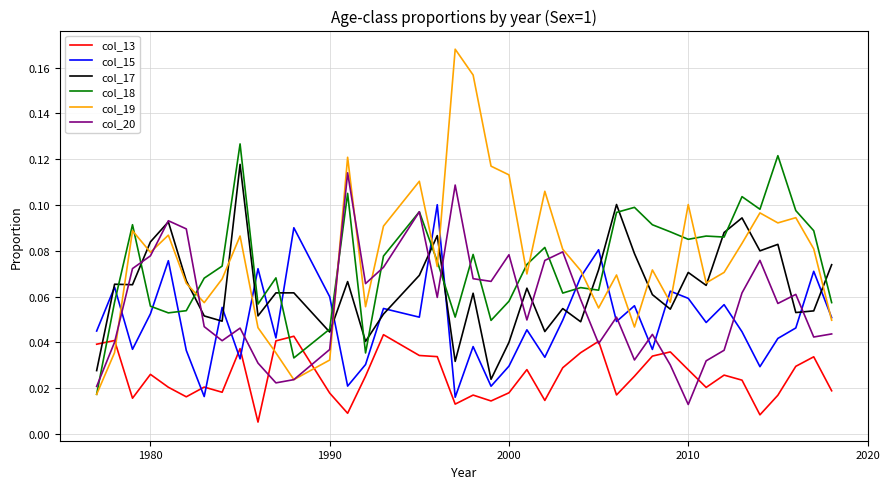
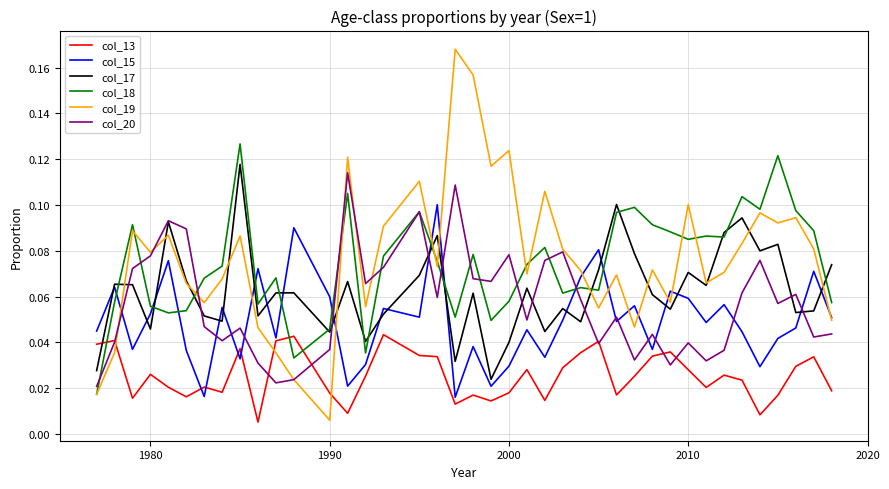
col_17, 1980: 0.084 -> 0.046
col_19, 1990: 0.032 -> 0.006
col_19, 2000: 0.113 -> 0.124
col_20, 2010: 0.013 -> 0.040
